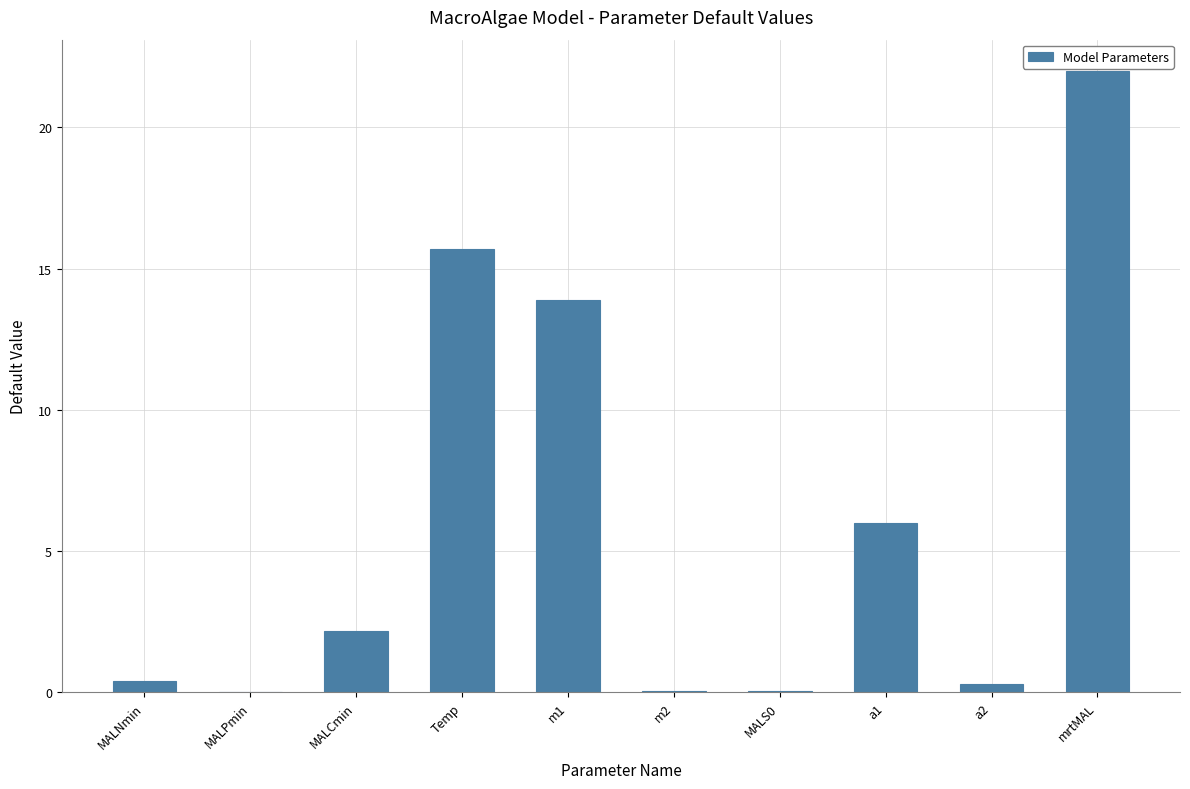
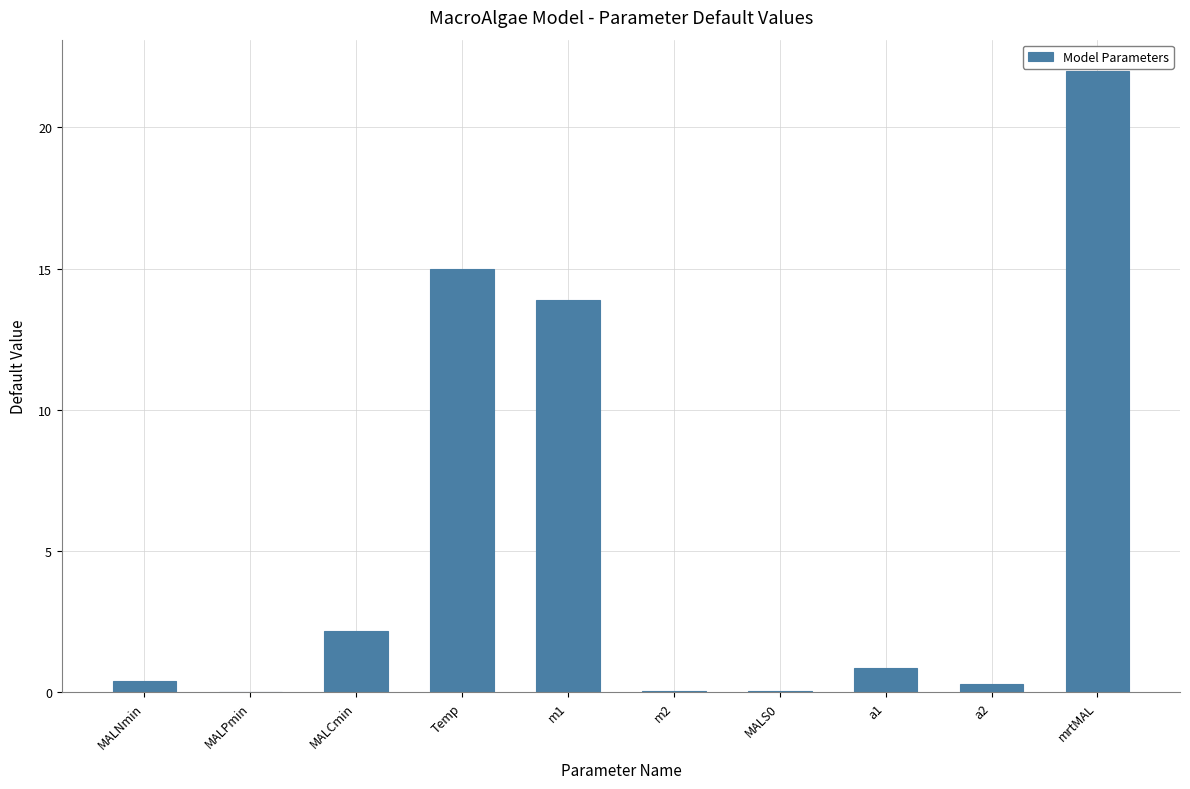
Temp: 15.7 -> 15.0
a1: 6.0 -> 0.9
